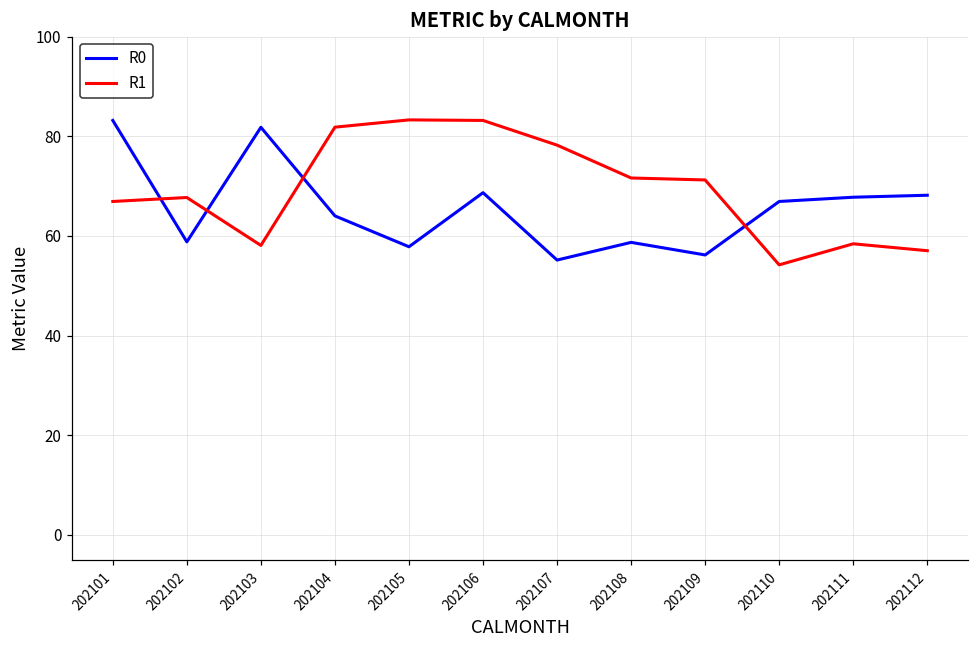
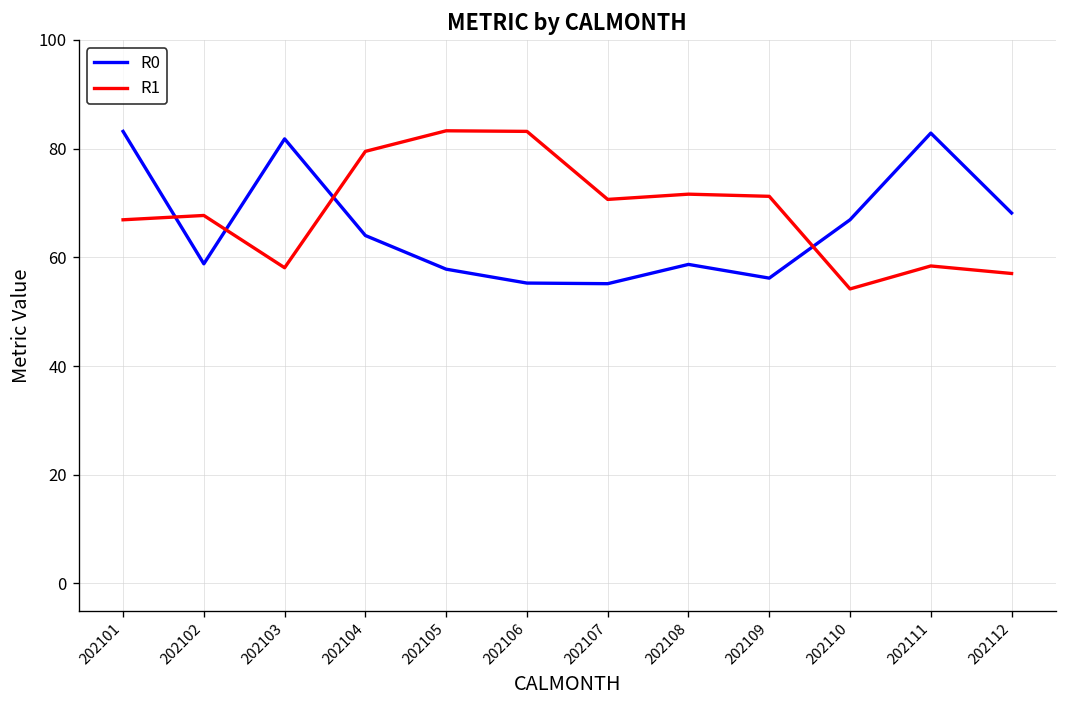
R1, 202104: 82 -> 80
R0, 202106: 69 -> 55
R1, 202107: 78 -> 71
R0, 202111: 68 -> 83
